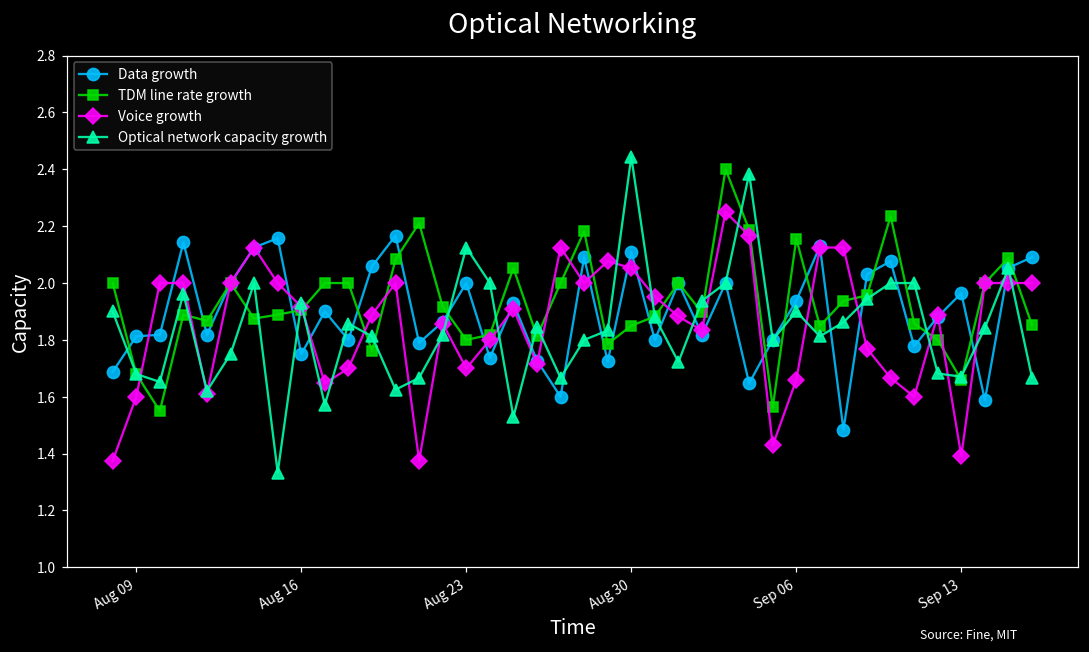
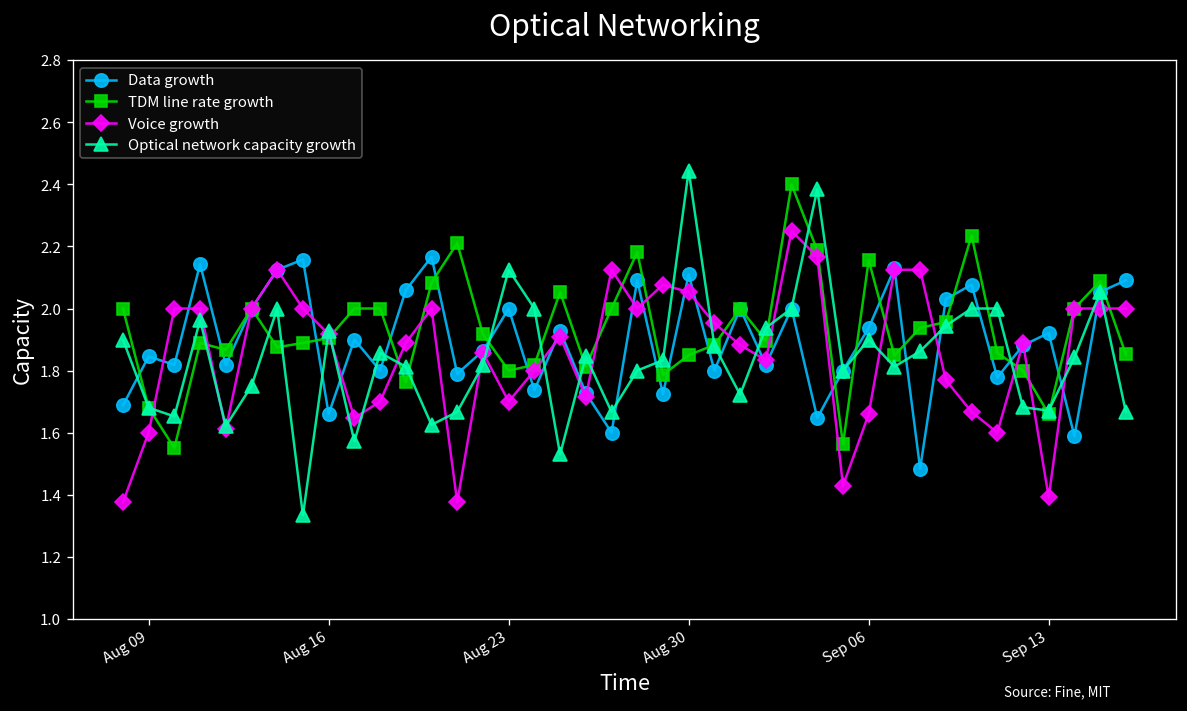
Data growth, Aug 09: 1.81 -> 1.85
Data growth, Aug 16: 1.75 -> 1.66
Data growth, Sep 13: 1.96 -> 1.92
